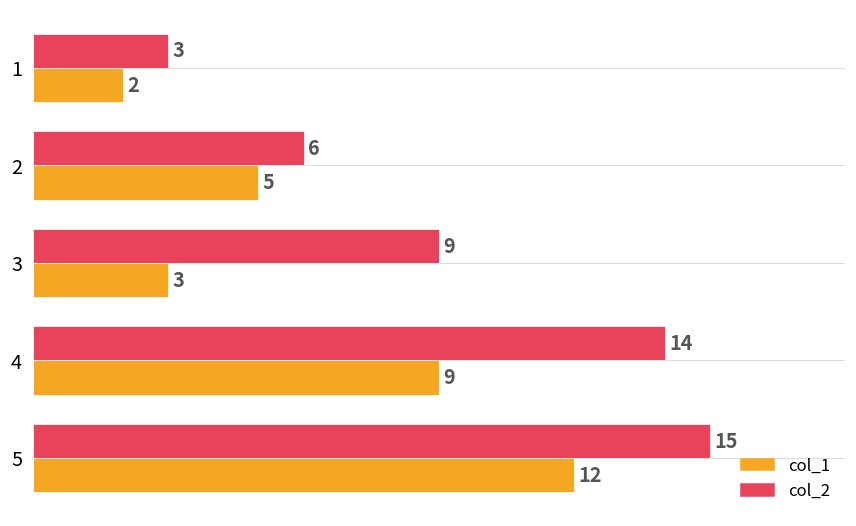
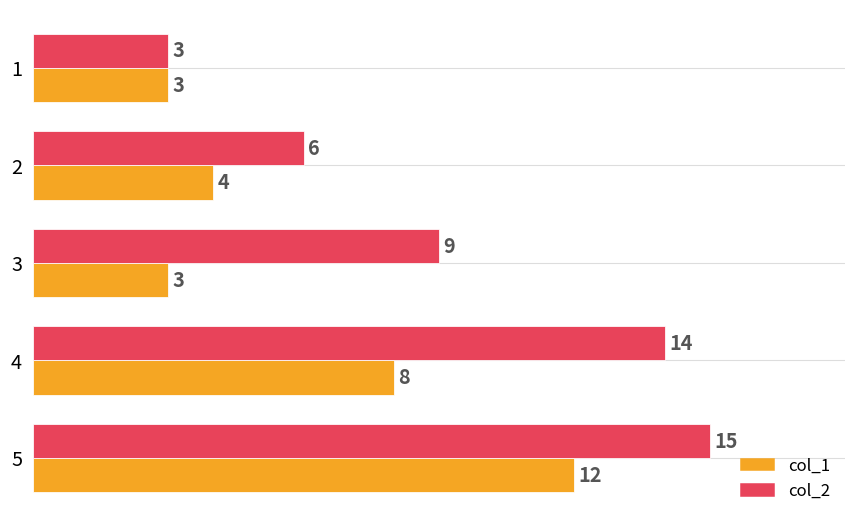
col_1, 1: 2 -> 3
col_1, 2: 5 -> 4
col_1, 4: 9 -> 8
